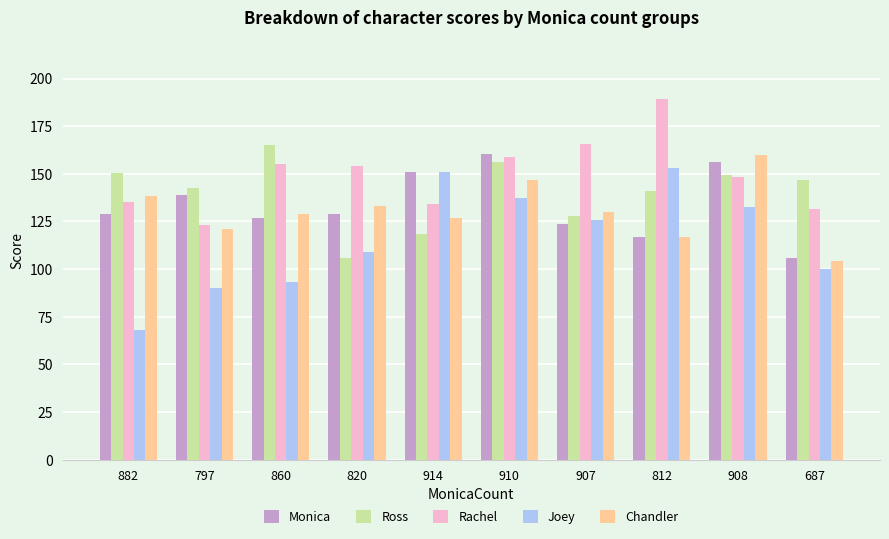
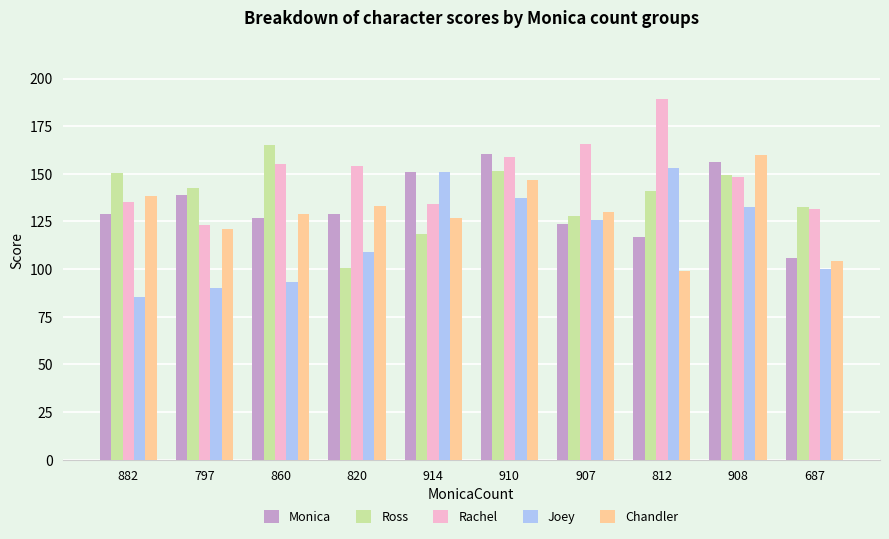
Joey, 882: 68 -> 85
Ross, 820: 106 -> 101
Ross, 910: 156 -> 152
Chandler, 812: 117 -> 99
Ross, 687: 147 -> 133
